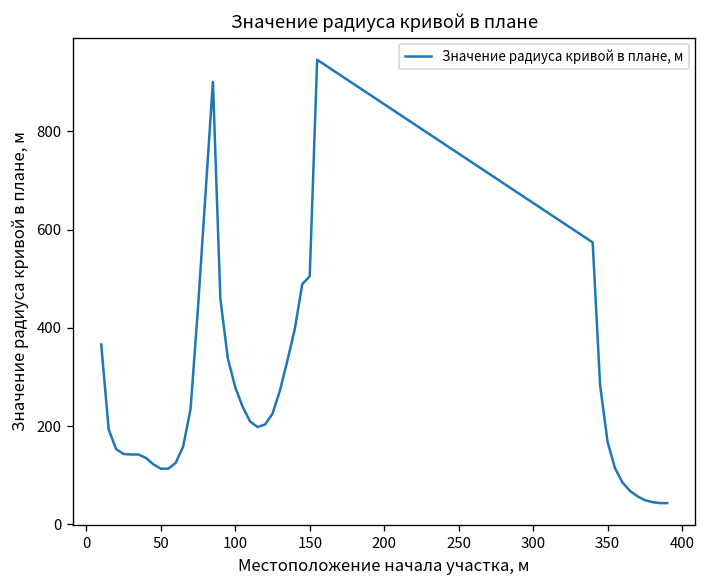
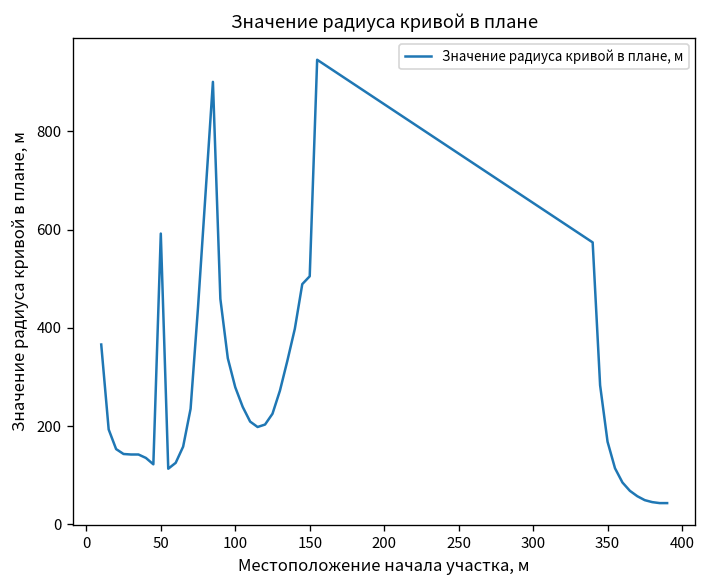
50: 110 -> 590
